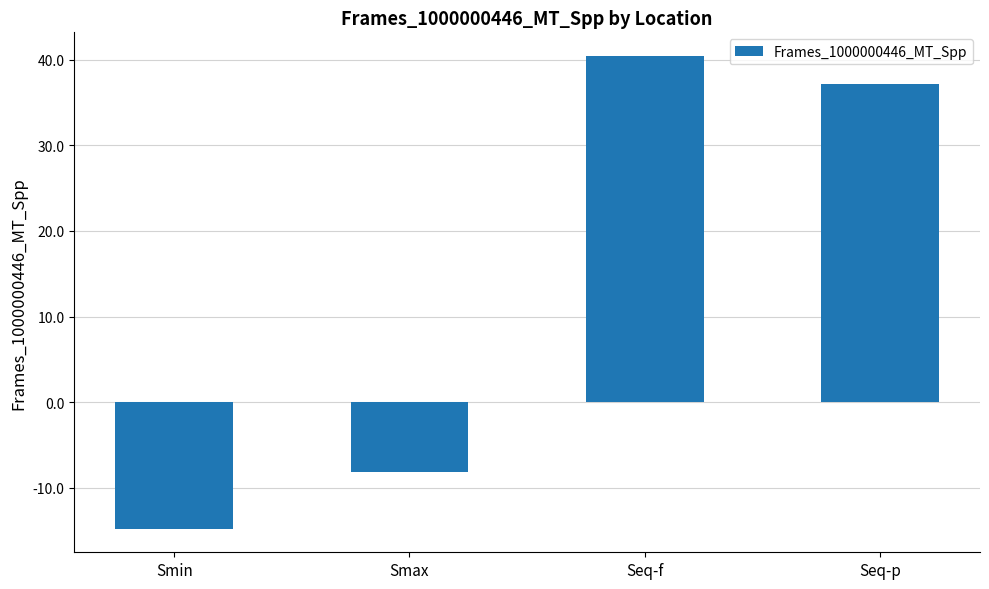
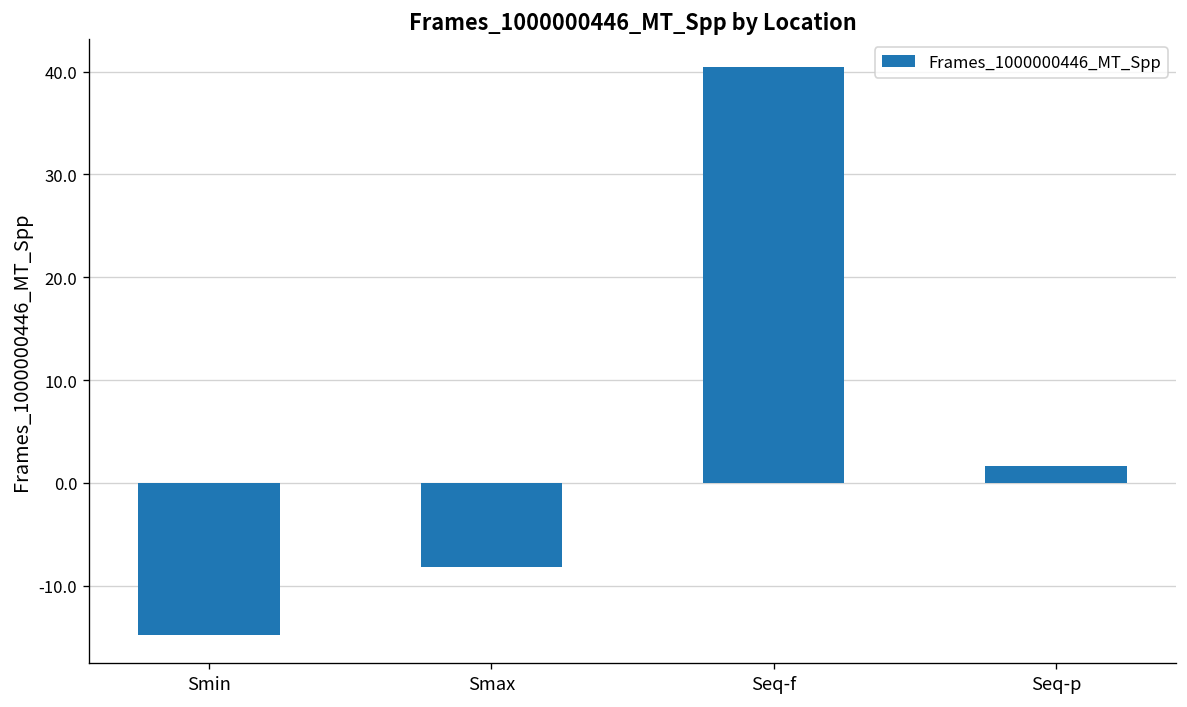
Seq-p: 37 -> 2
